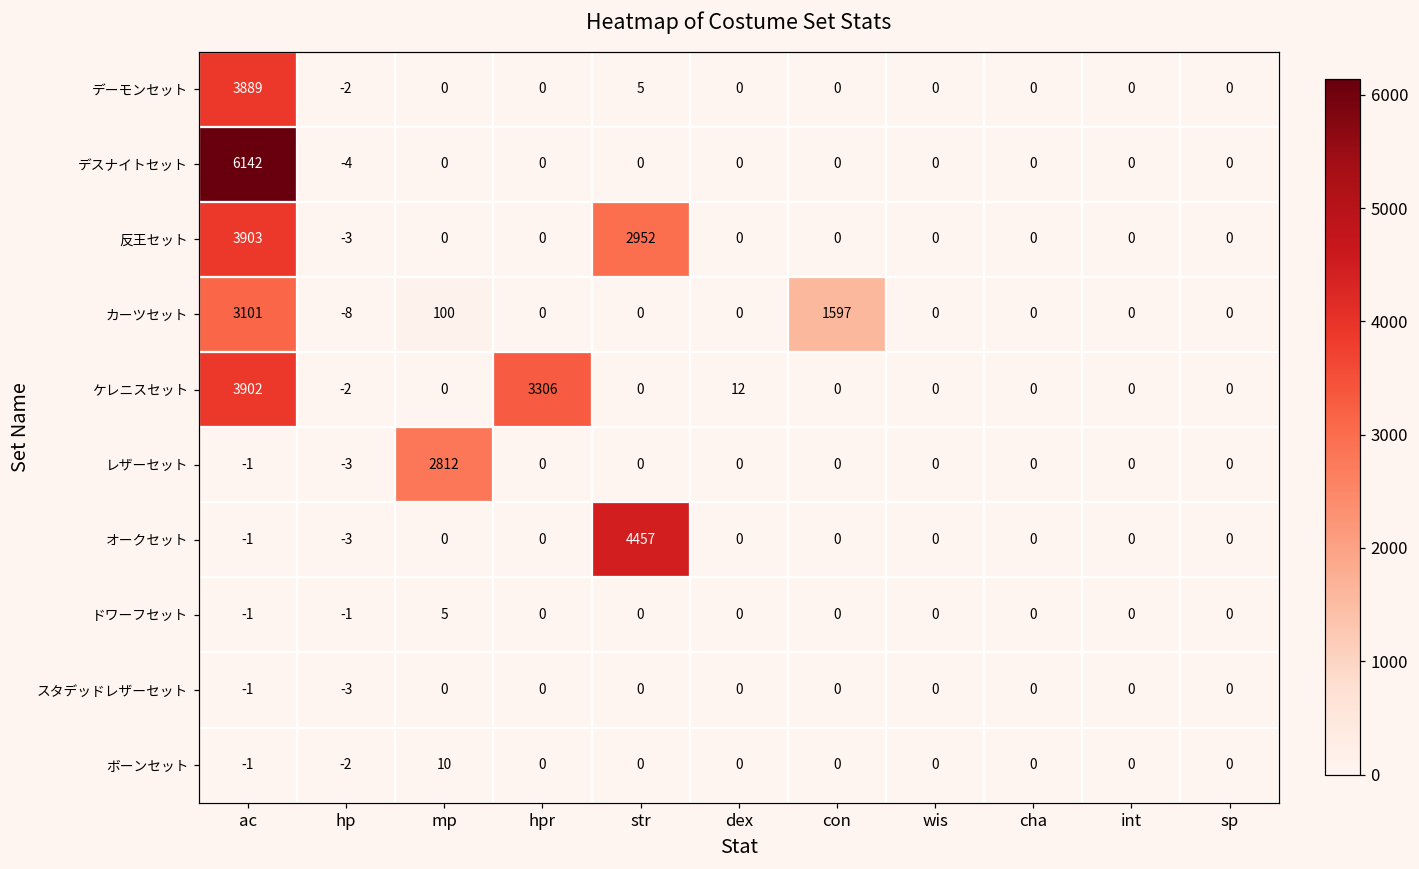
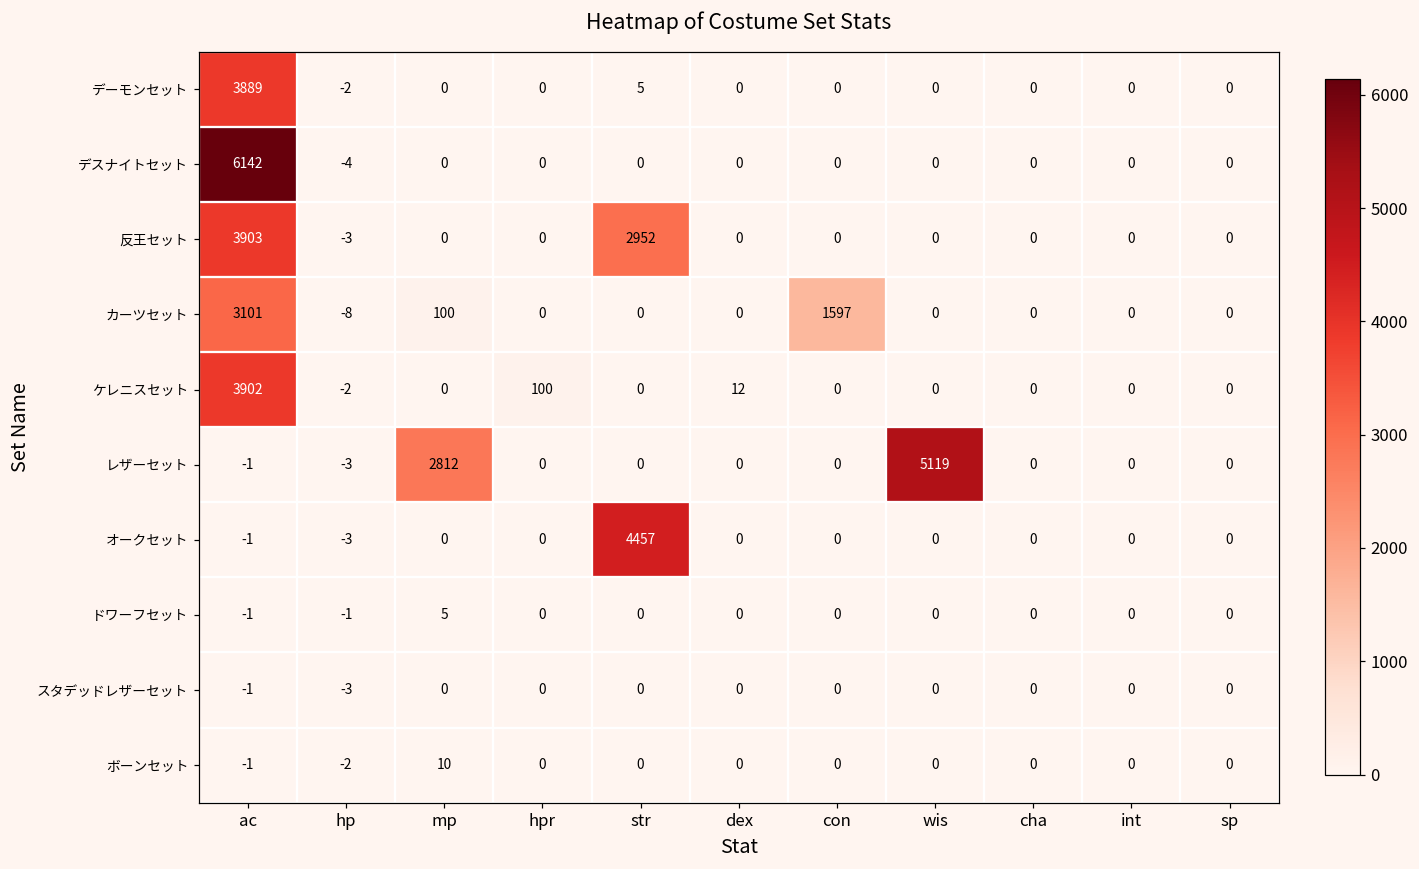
ケレニスセット, hpr: 3306 -> 100
レザーセット, wis: 0 -> 5119
